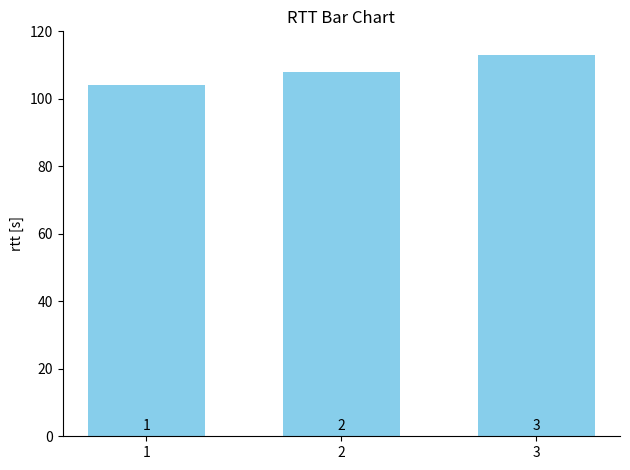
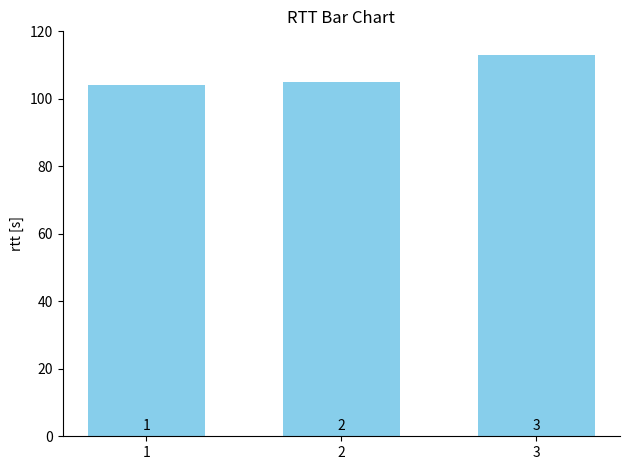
2: 108 -> 105
